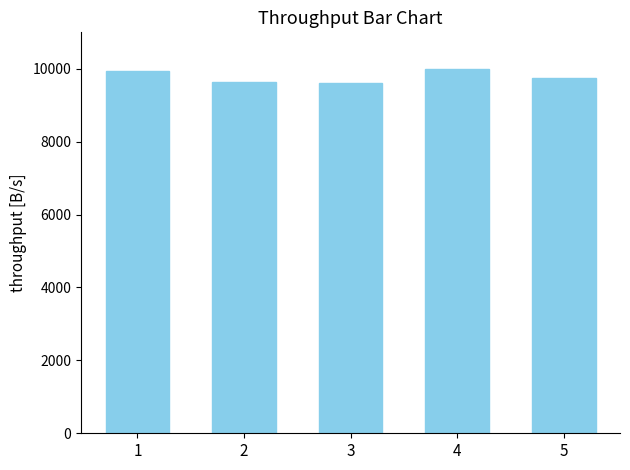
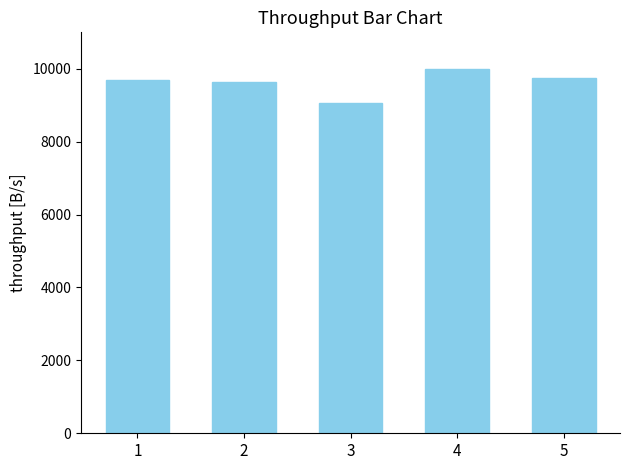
1: 9900 -> 9700
3: 9600 -> 9100
